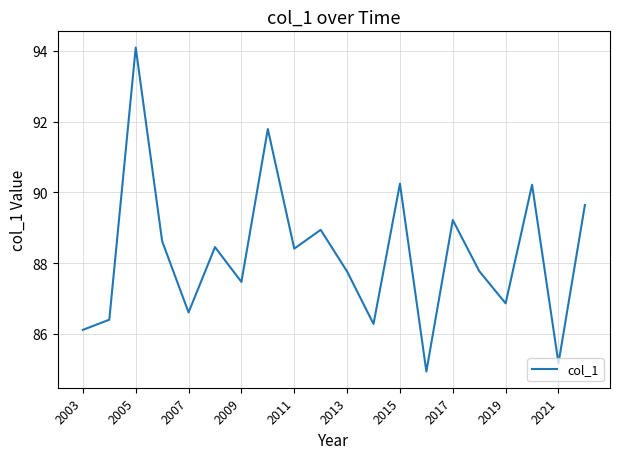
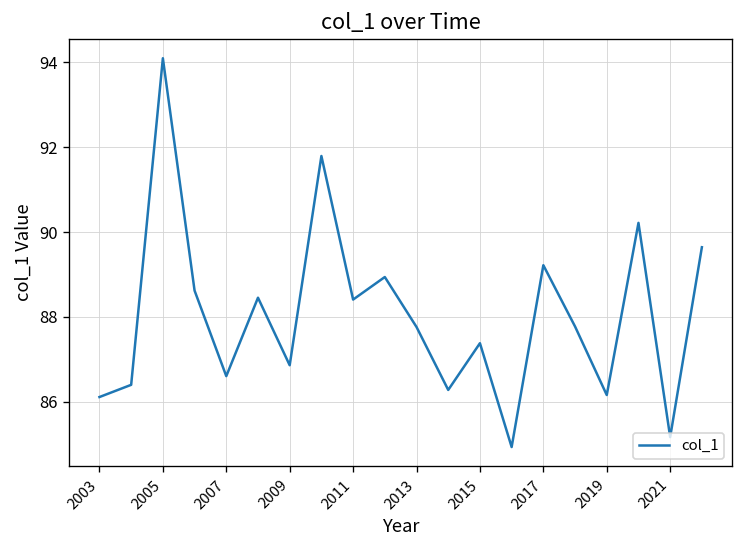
2009: 87.5 -> 86.9
2015: 90.2 -> 87.4
2019: 86.9 -> 86.2
